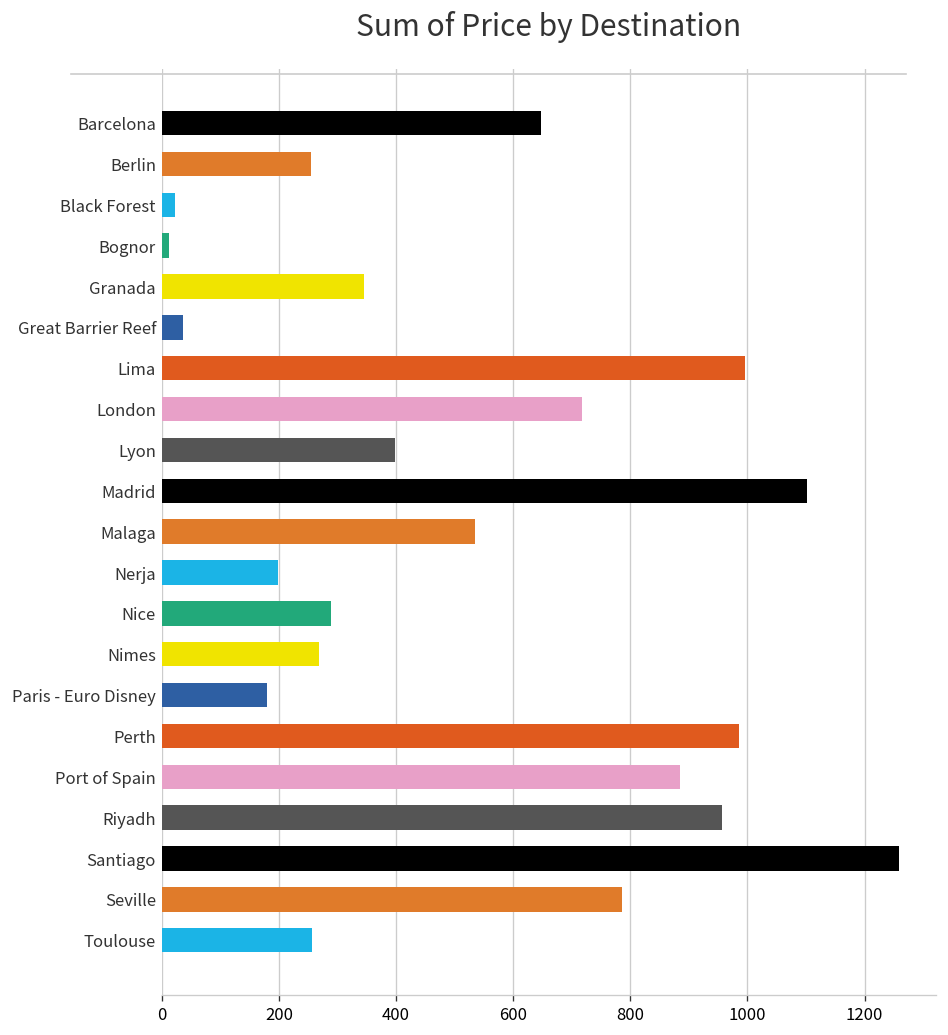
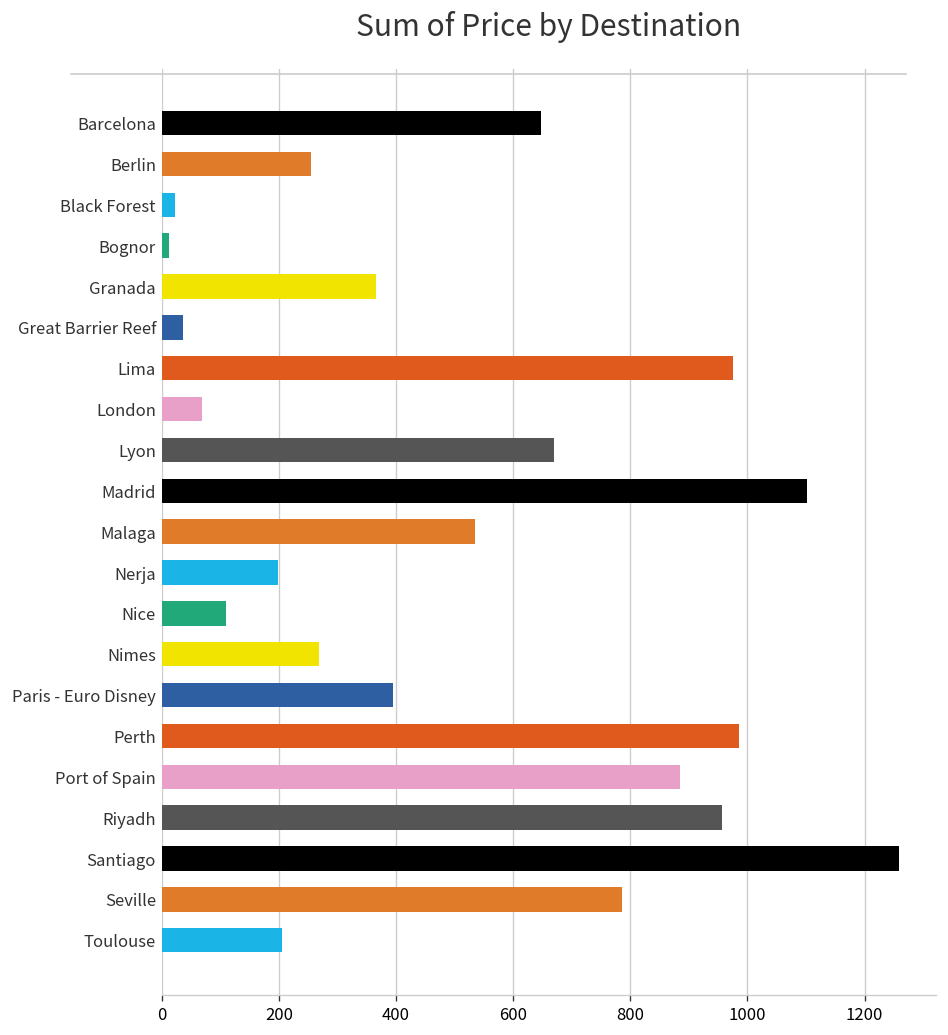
Granada: 350 -> 370
Lima: 1000 -> 980
London: 720 -> 70
Lyon: 400 -> 670
Nice: 290 -> 110
Paris - Euro Disney: 180 -> 390
Toulouse: 260 -> 210
